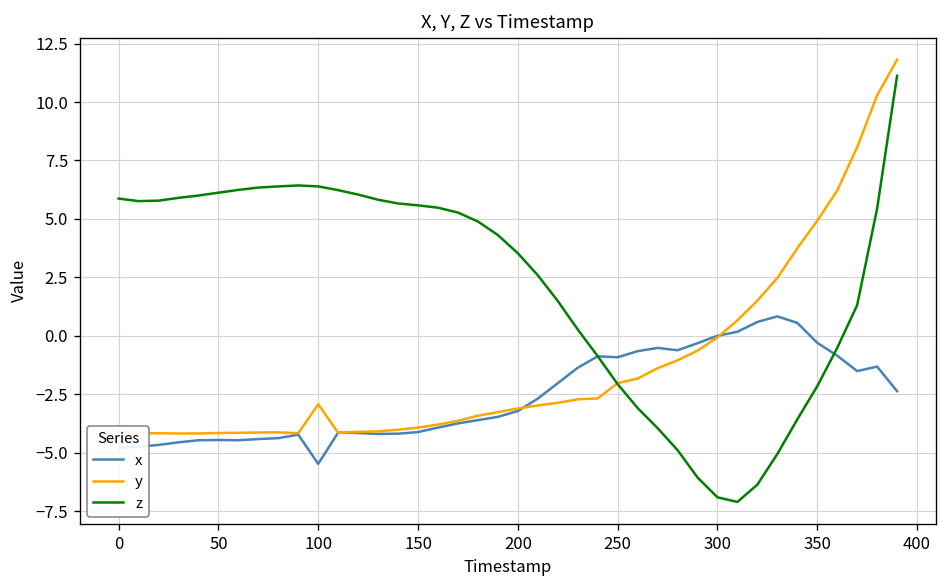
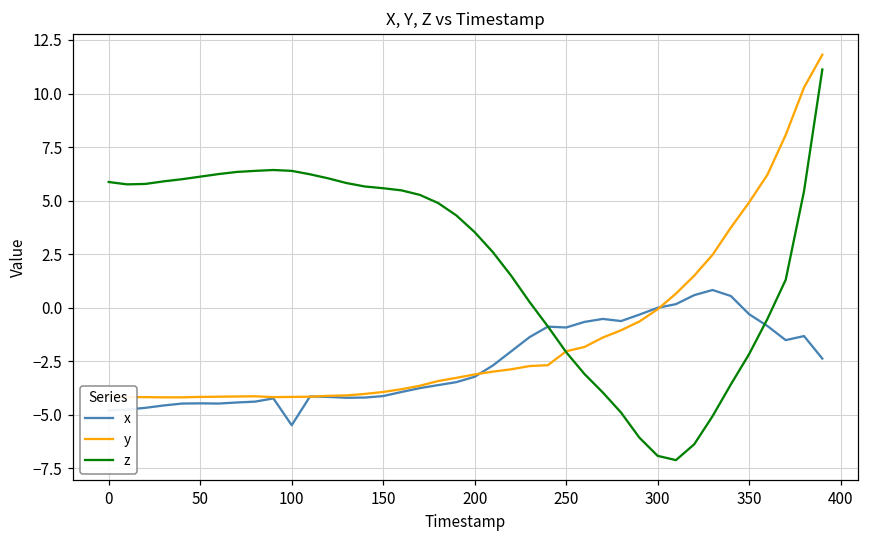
y, 100: -2.9 -> -4.2
